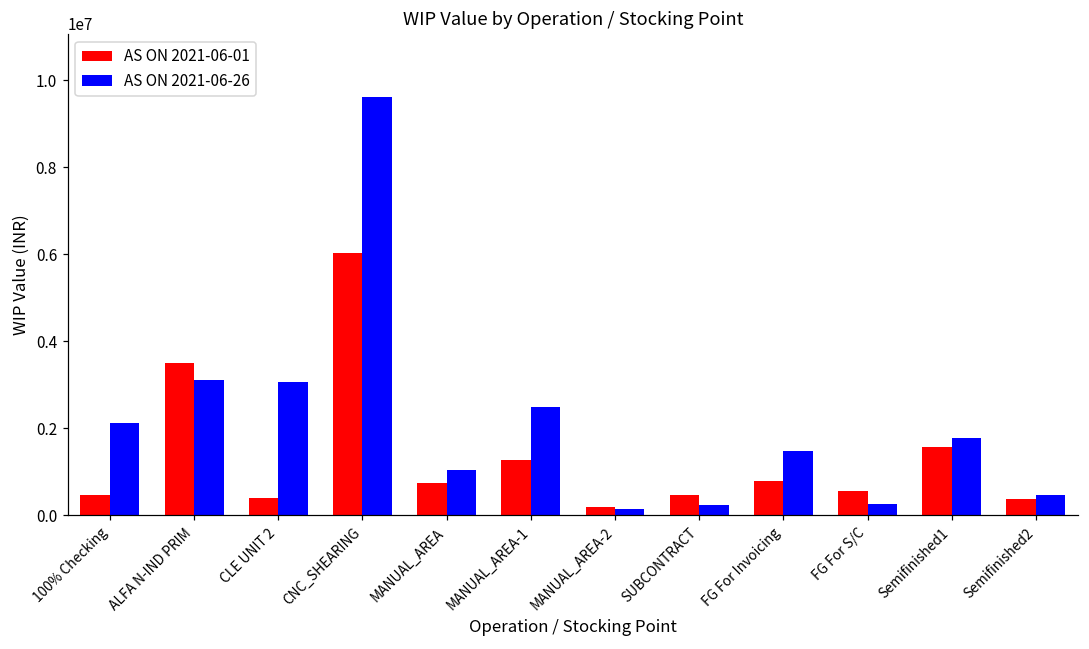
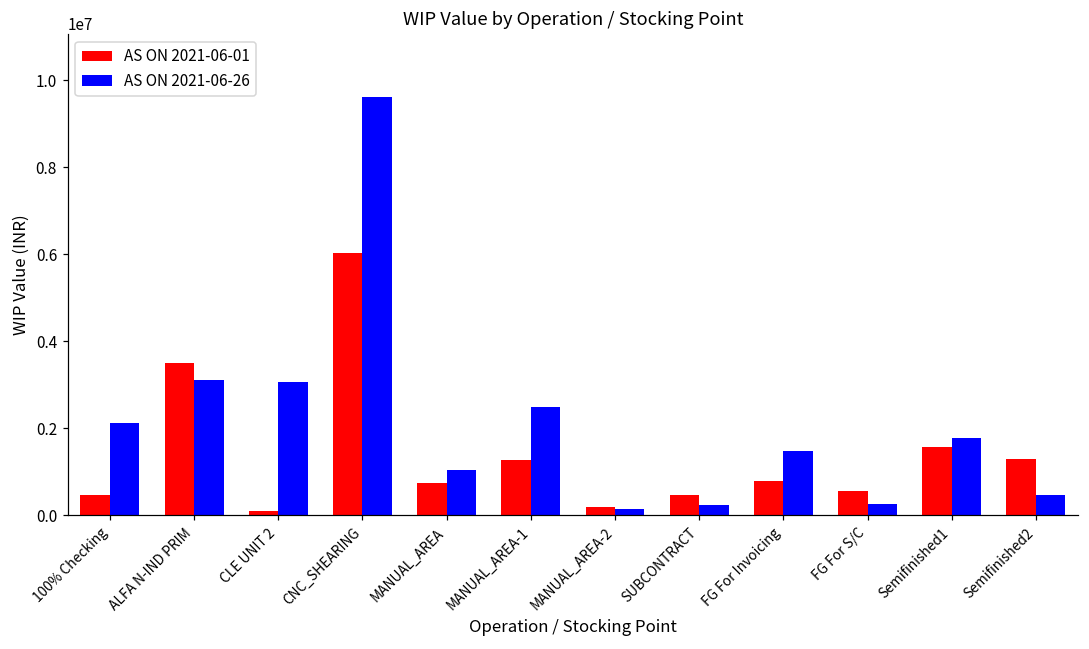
AS ON 2021-06-01, CLE UNIT 2: 400000 -> 100000
AS ON 2021-06-01, Semifinished2: 400000 -> 1300000
